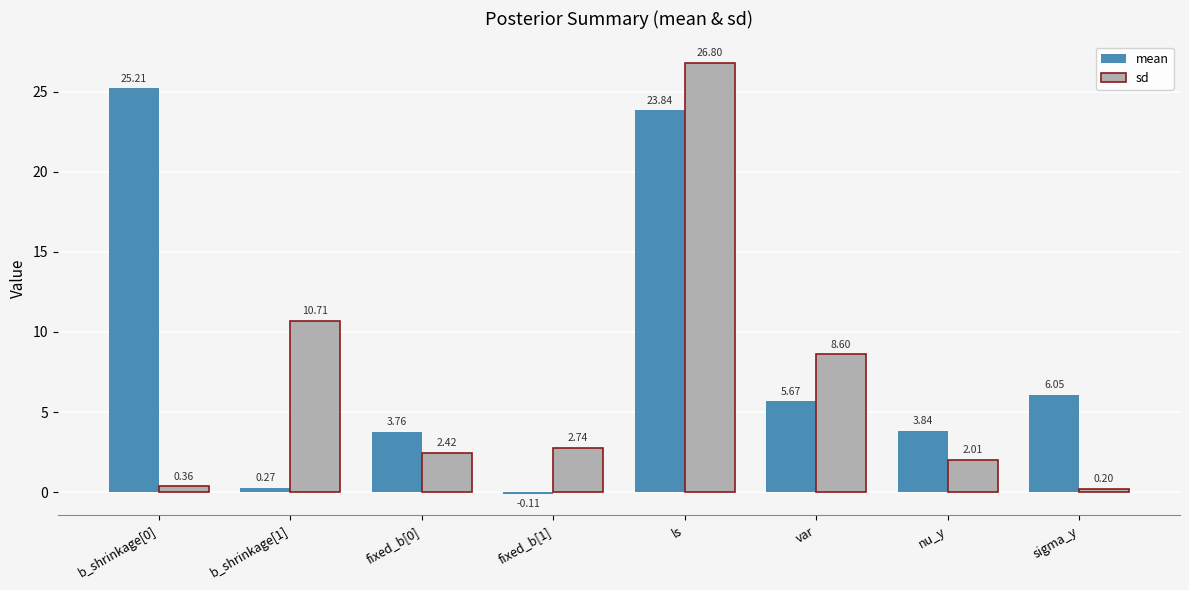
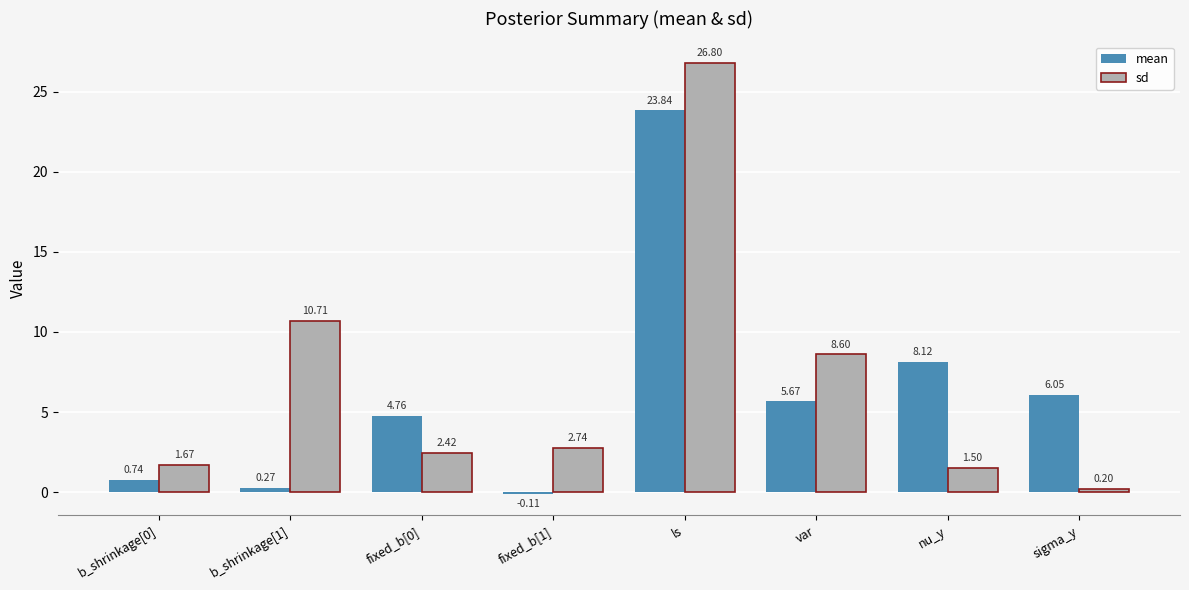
mean, b_shrinkage[0]: 25.21 -> 0.74
sd, b_shrinkage[0]: 0.36 -> 1.67
mean, fixed_b[0]: 3.76 -> 4.76
mean, nu_y: 3.84 -> 8.12
sd, nu_y: 2.01 -> 1.50
